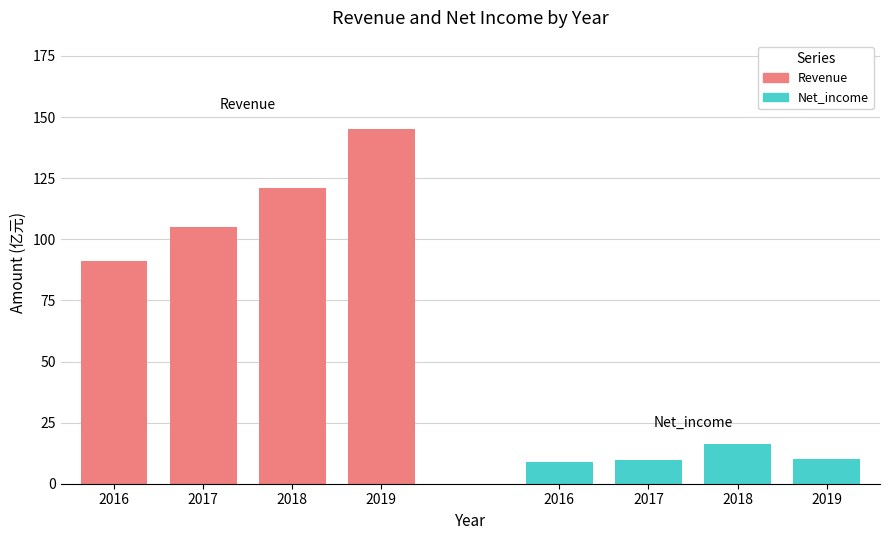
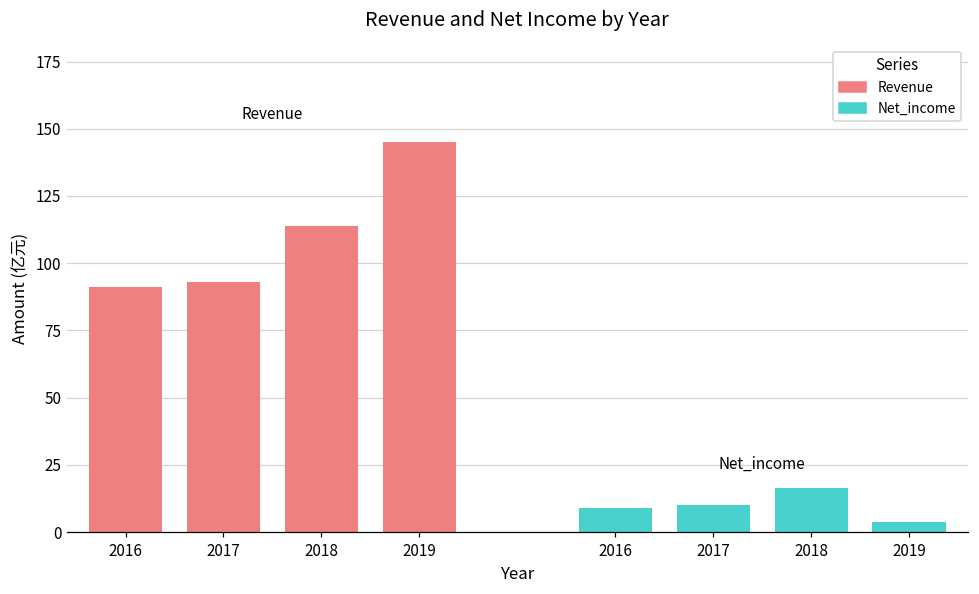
Revenue, 2017: 105 -> 93
Revenue, 2018: 121 -> 114
Net_income, 2019: 10 -> 4
